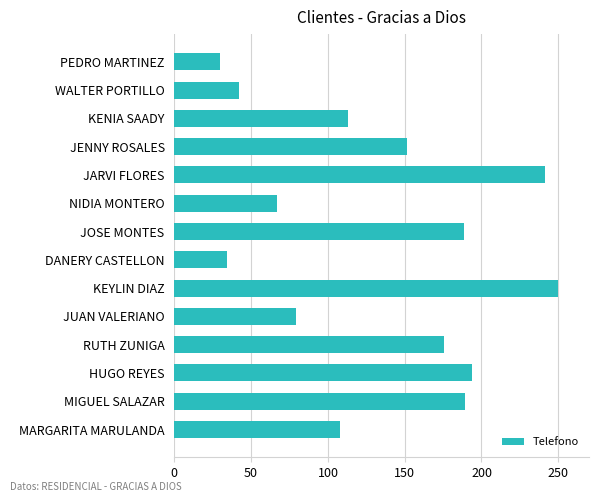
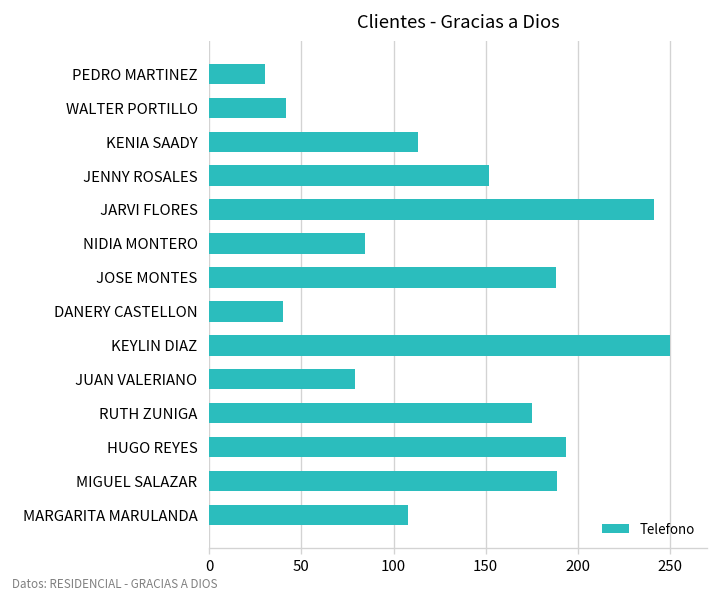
NIDIA MONTERO: 67 -> 84
DANERY CASTELLON: 34 -> 40
